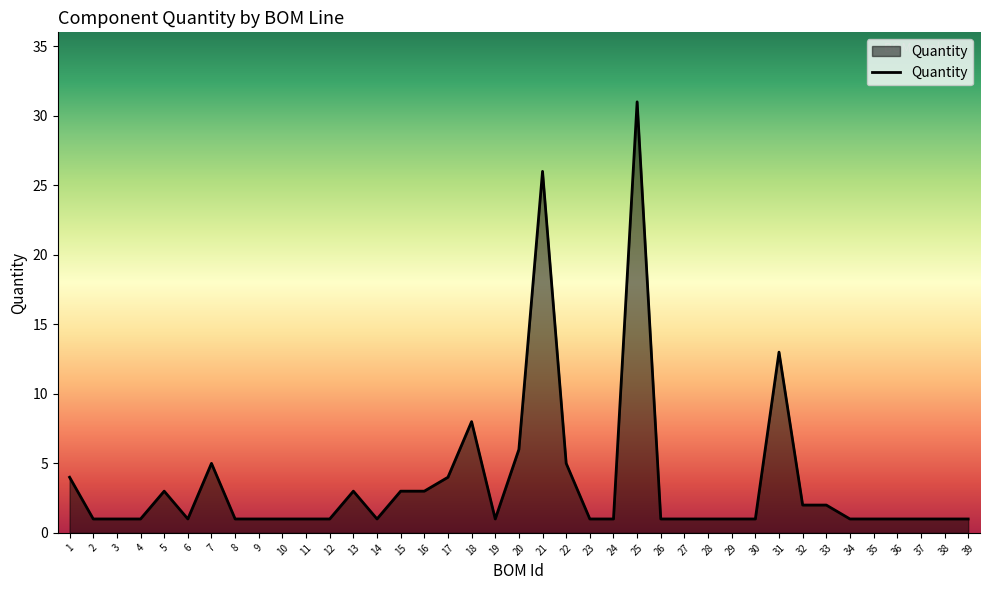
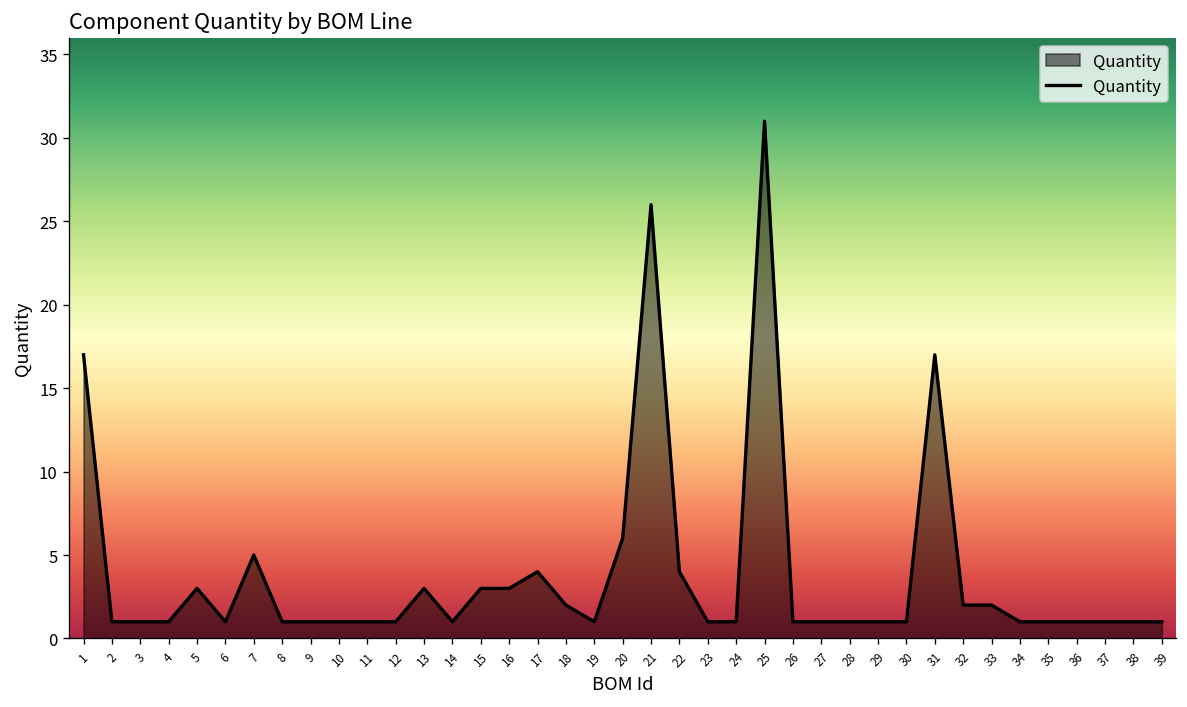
1: 4 -> 17
18: 8 -> 2
22: 5 -> 4
31: 13 -> 17
